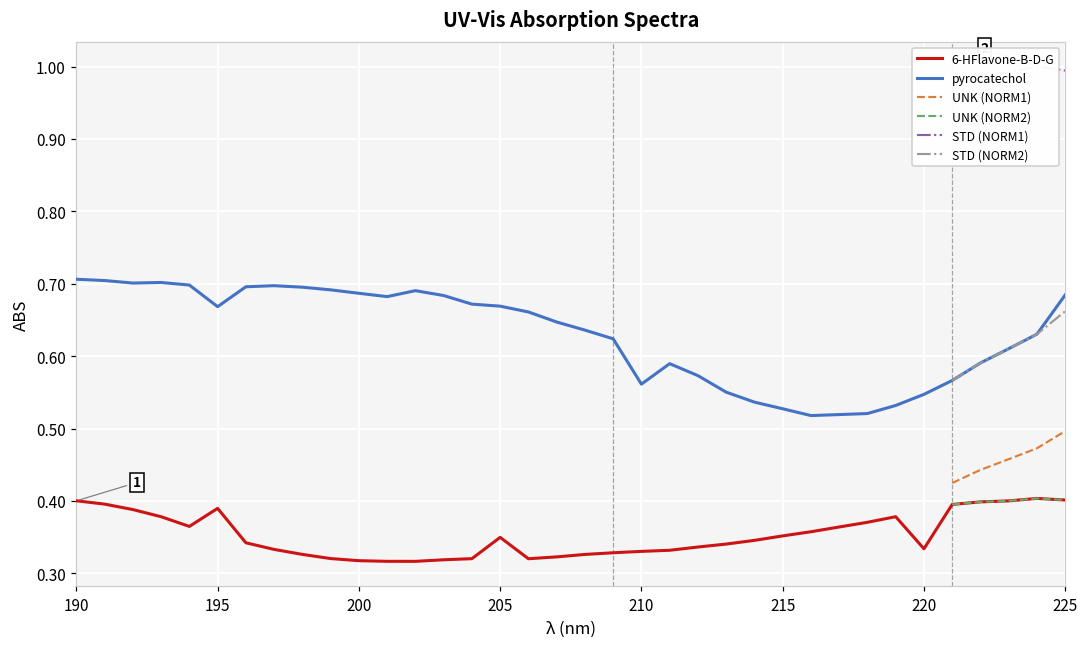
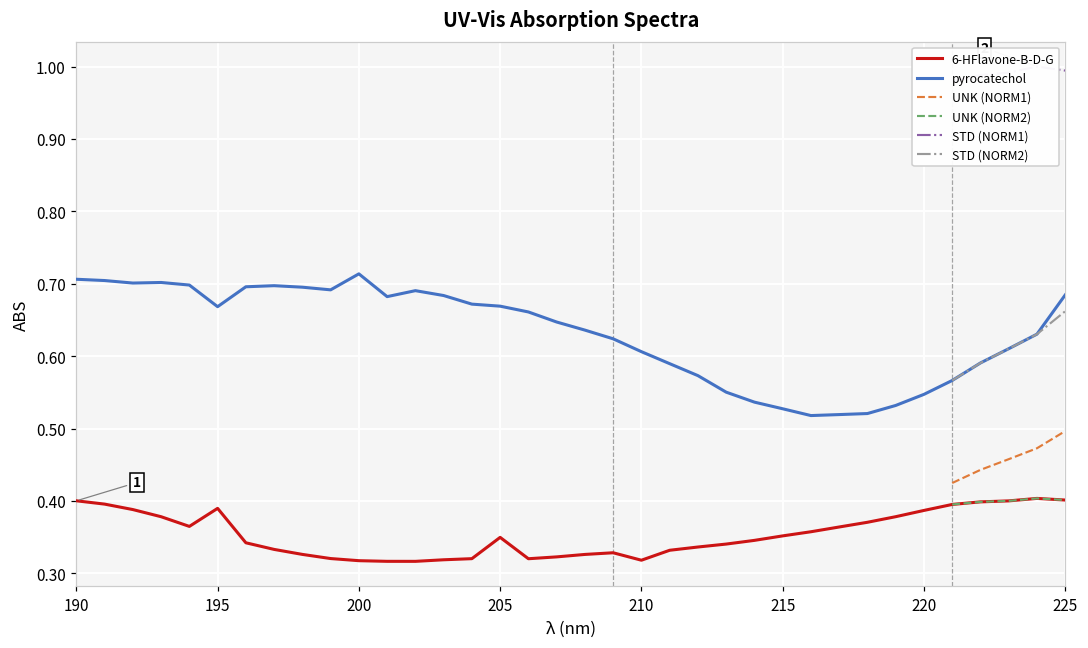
pyrocatechol, 200: 0.69 -> 0.71
6-HFlavone-B-D-G, 210: 0.33 -> 0.32
pyrocatechol, 210: 0.56 -> 0.61
6-HFlavone-B-D-G, 220: 0.33 -> 0.39
